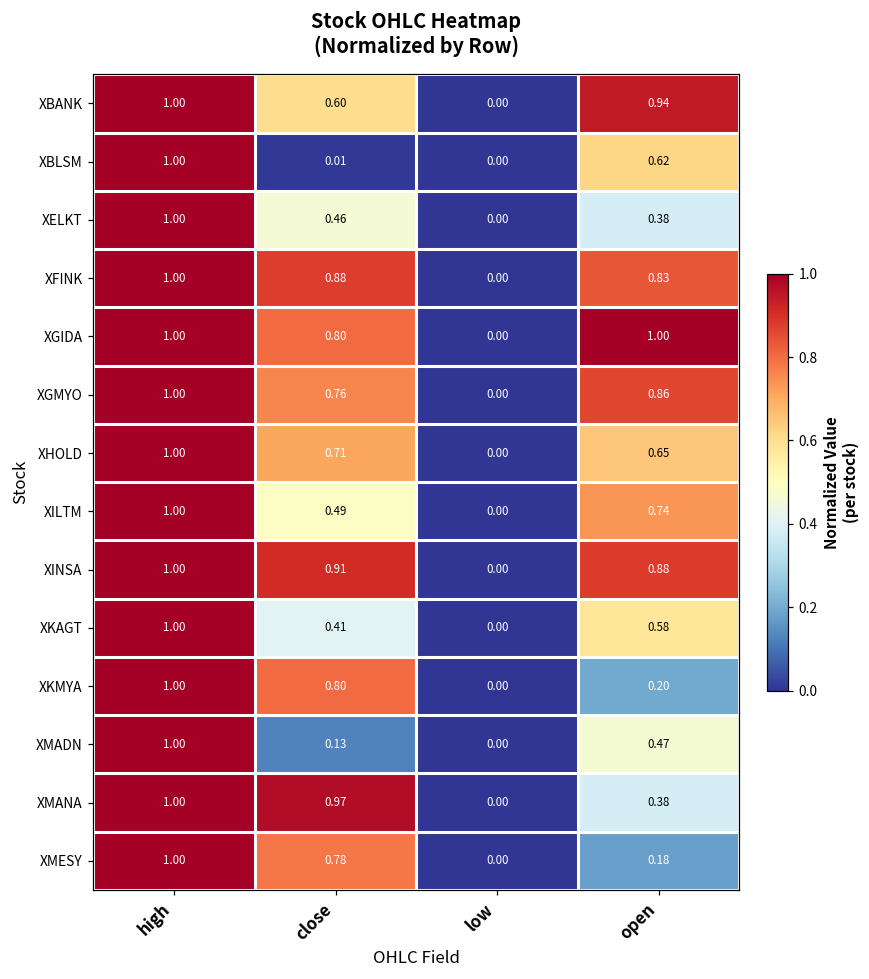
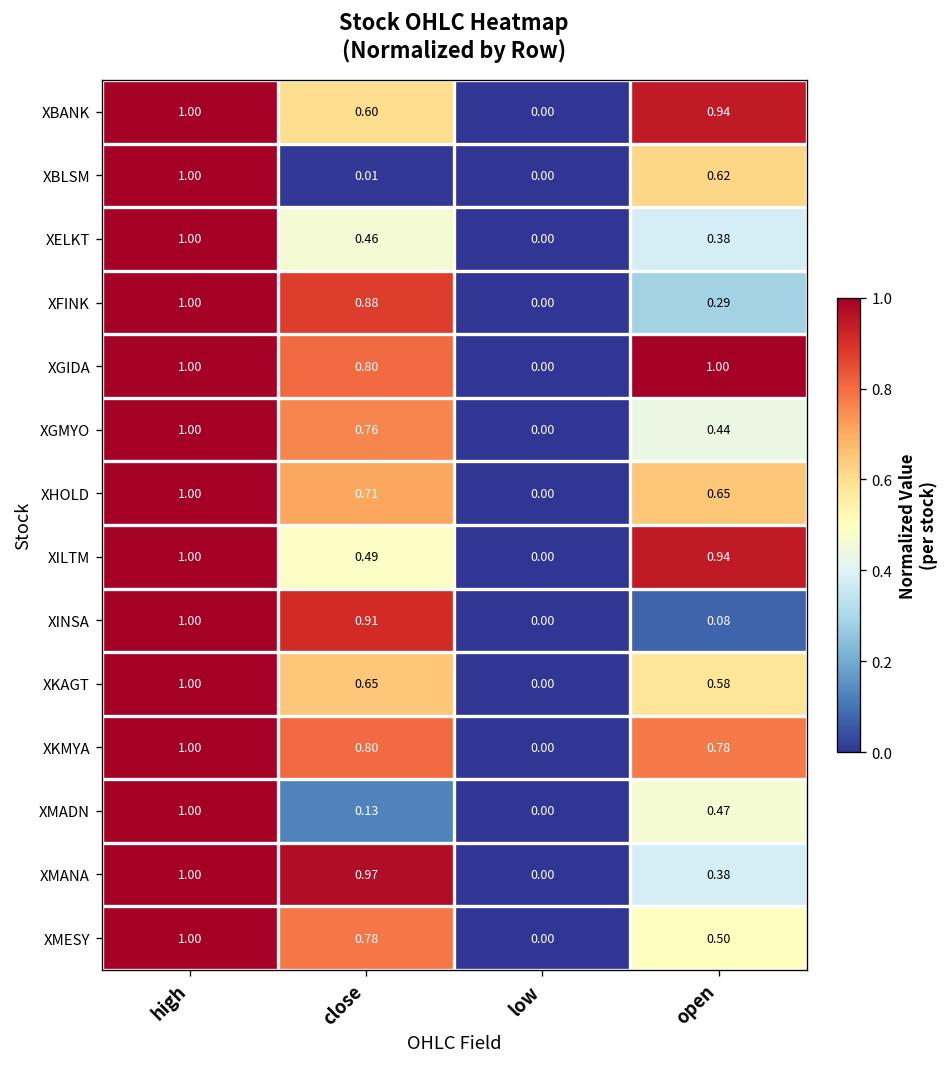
XFINK, open: 0.83 -> 0.29
XGMYO, open: 0.86 -> 0.44
XILTM, open: 0.74 -> 0.94
XINSA, open: 0.88 -> 0.08
XKAGT, close: 0.41 -> 0.65
XKMYA, open: 0.20 -> 0.78
XMESY, open: 0.18 -> 0.50
